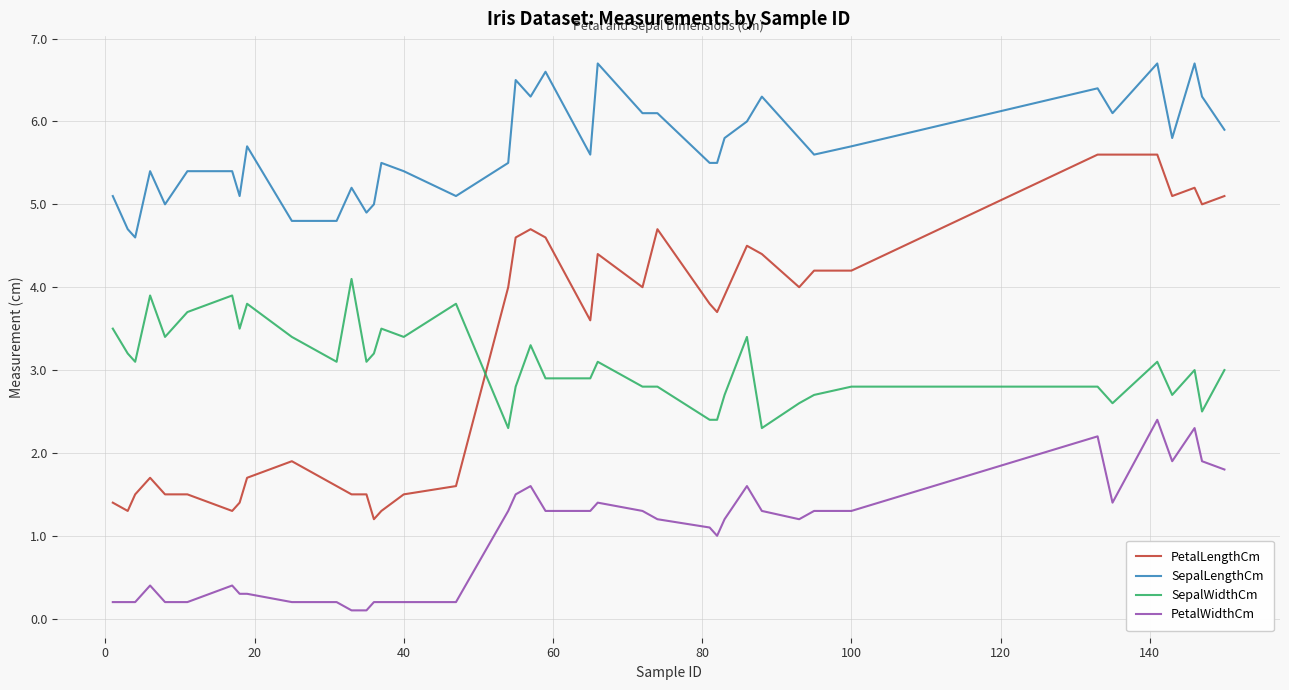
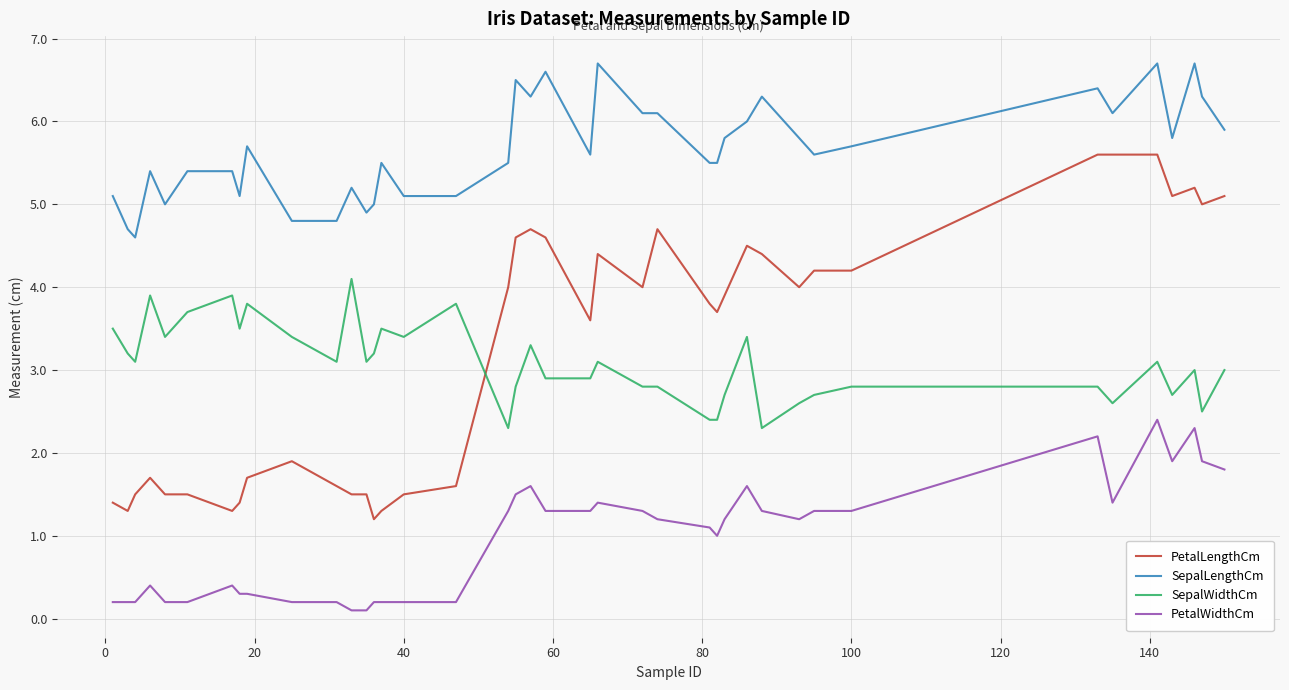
SepalLengthCm, 40: 5.4 -> 5.1
